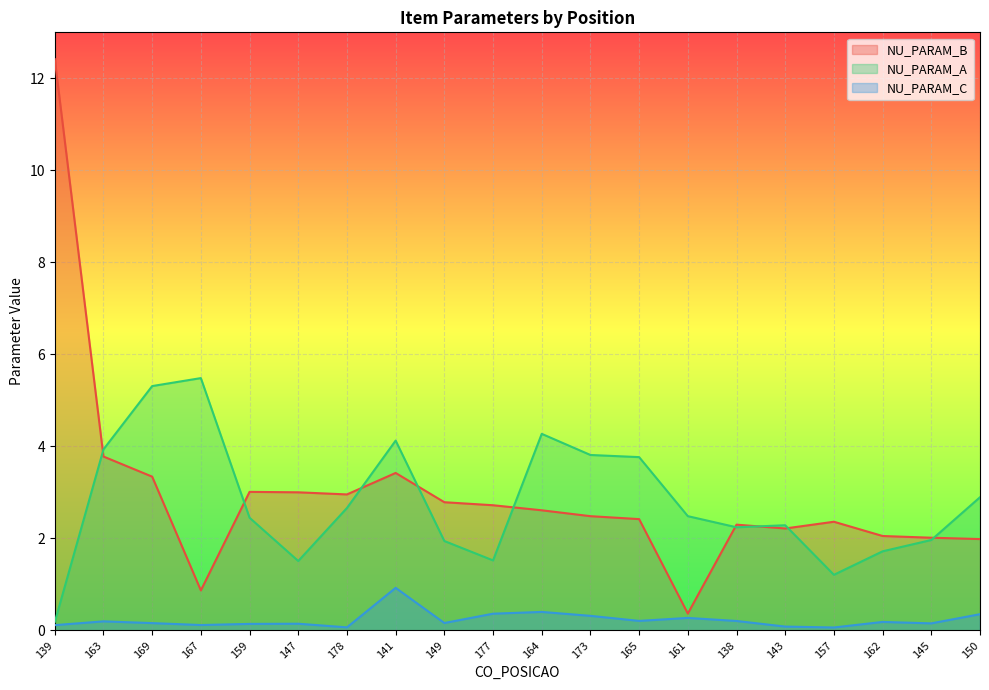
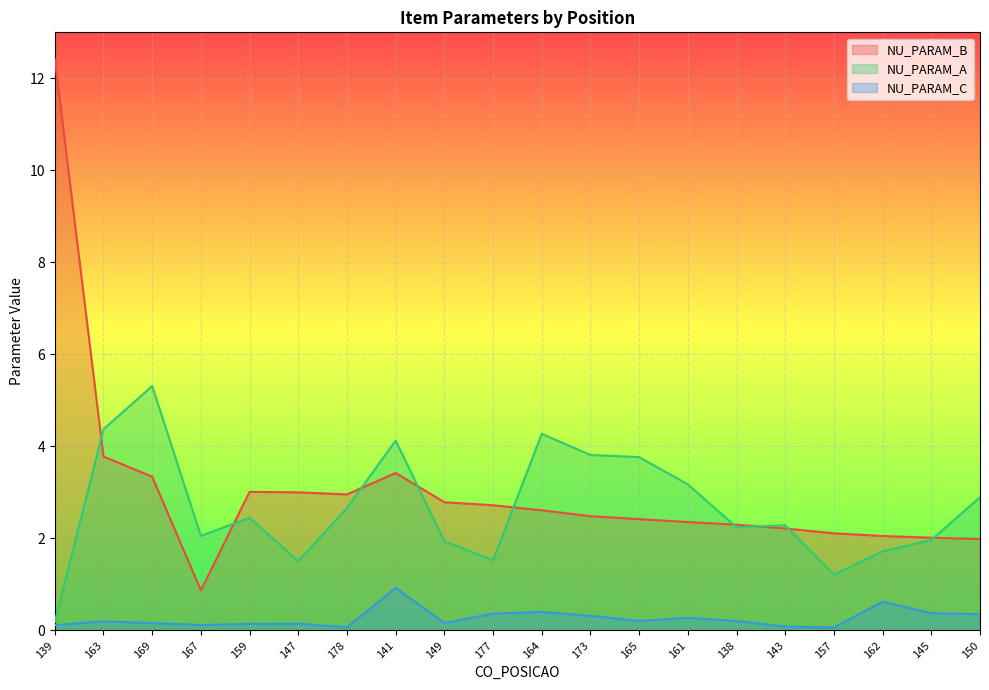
NU_PARAM_A, 163: 3.9 -> 4.4
NU_PARAM_A, 167: 5.5 -> 2.1
NU_PARAM_B, 161: 0.4 -> 2.4
NU_PARAM_A, 161: 2.5 -> 3.2
NU_PARAM_B, 157: 2.4 -> 2.1
NU_PARAM_C, 162: 0.2 -> 0.6
NU_PARAM_C, 145: 0.2 -> 0.4
